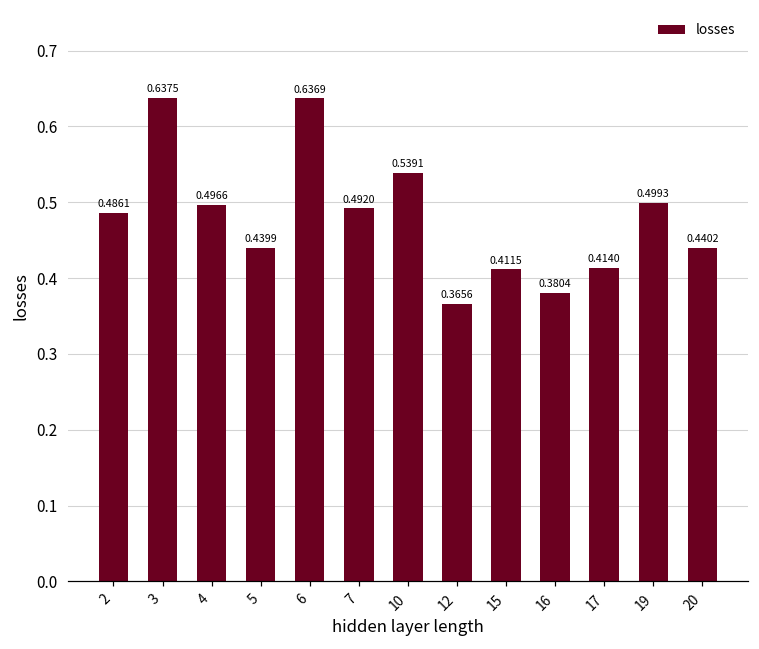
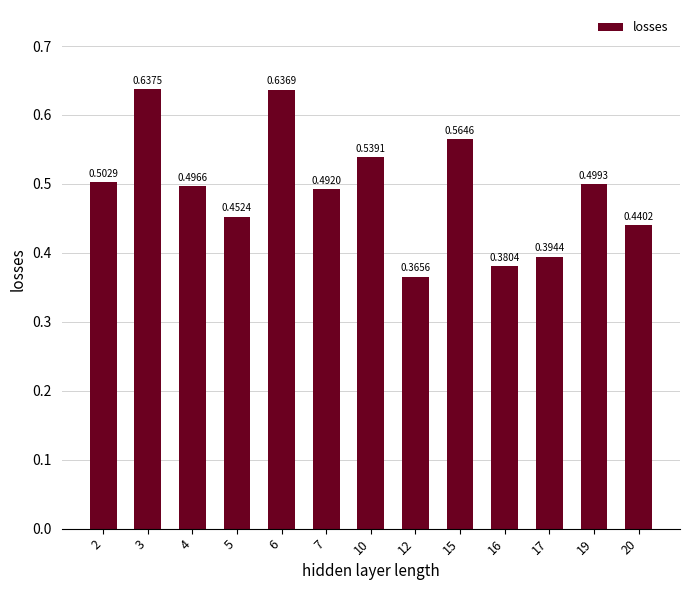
2: 0.4861 -> 0.5029
5: 0.4399 -> 0.4524
15: 0.4115 -> 0.5646
17: 0.4140 -> 0.3944
